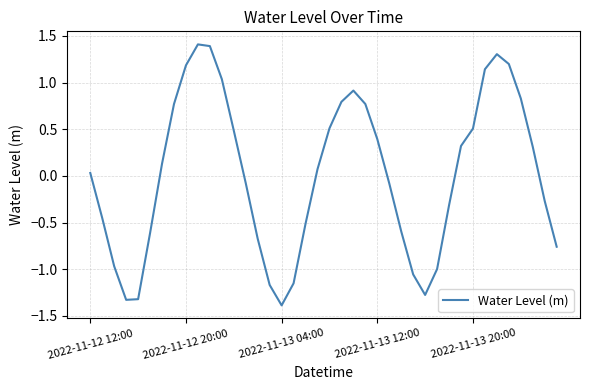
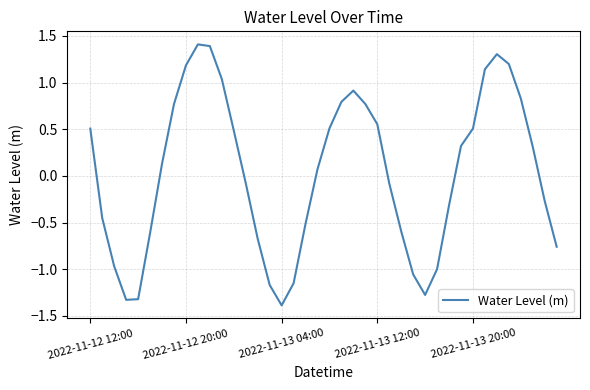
2022-11-12 12:00: 0.0 -> 0.5
2022-11-13 12:00: 0.4 -> 0.6
